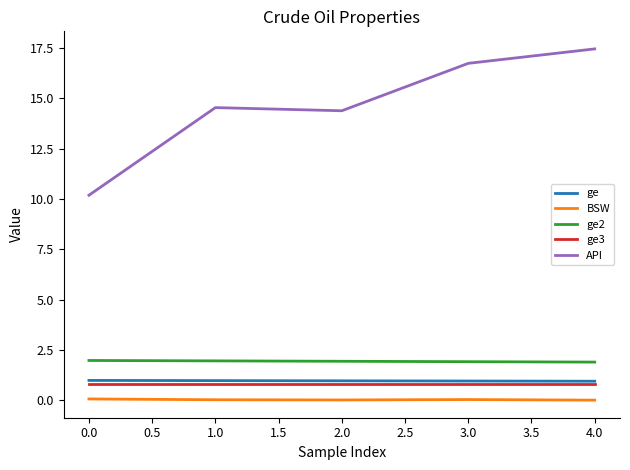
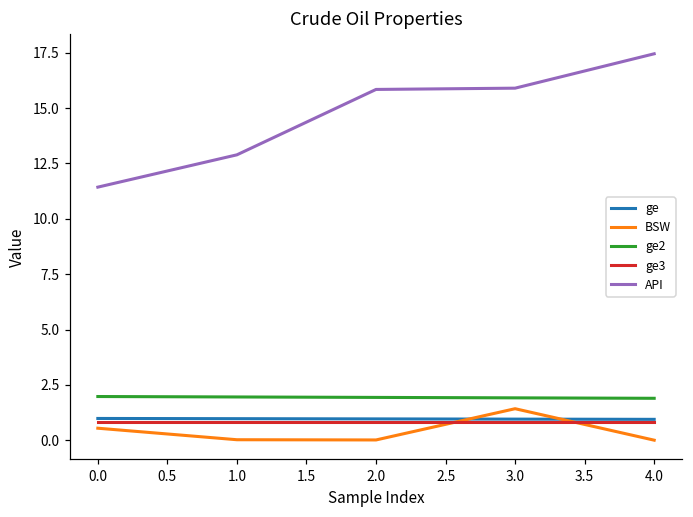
BSW, 0.0: 0.1 -> 0.6
API, 0.0: 10.2 -> 11.4
API, 1.0: 14.5 -> 12.9
API, 2.0: 14.4 -> 15.8
BSW, 3.0: 0.0 -> 1.4
API, 3.0: 16.7 -> 15.9
